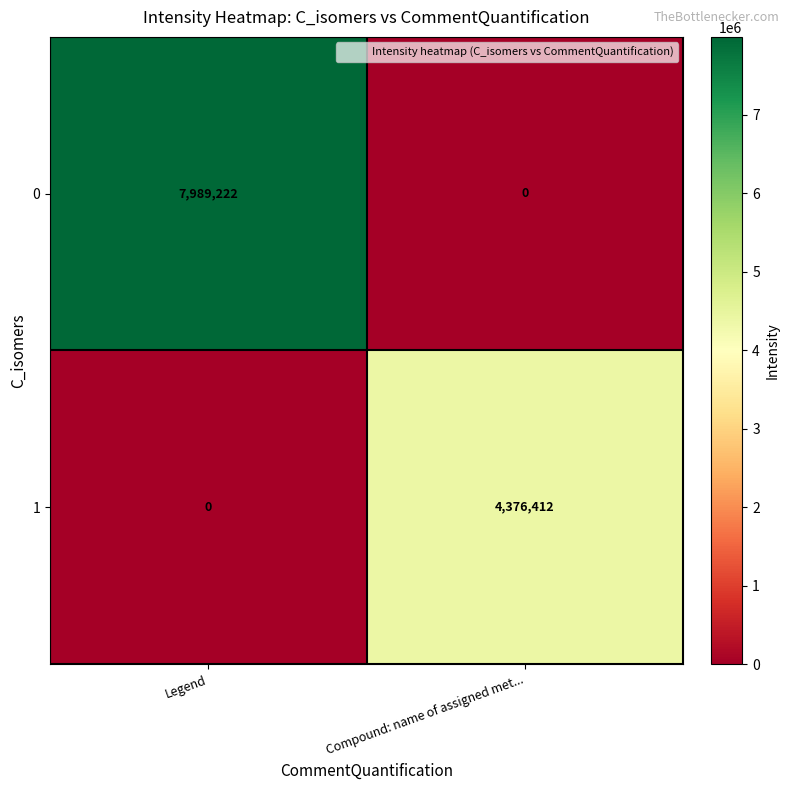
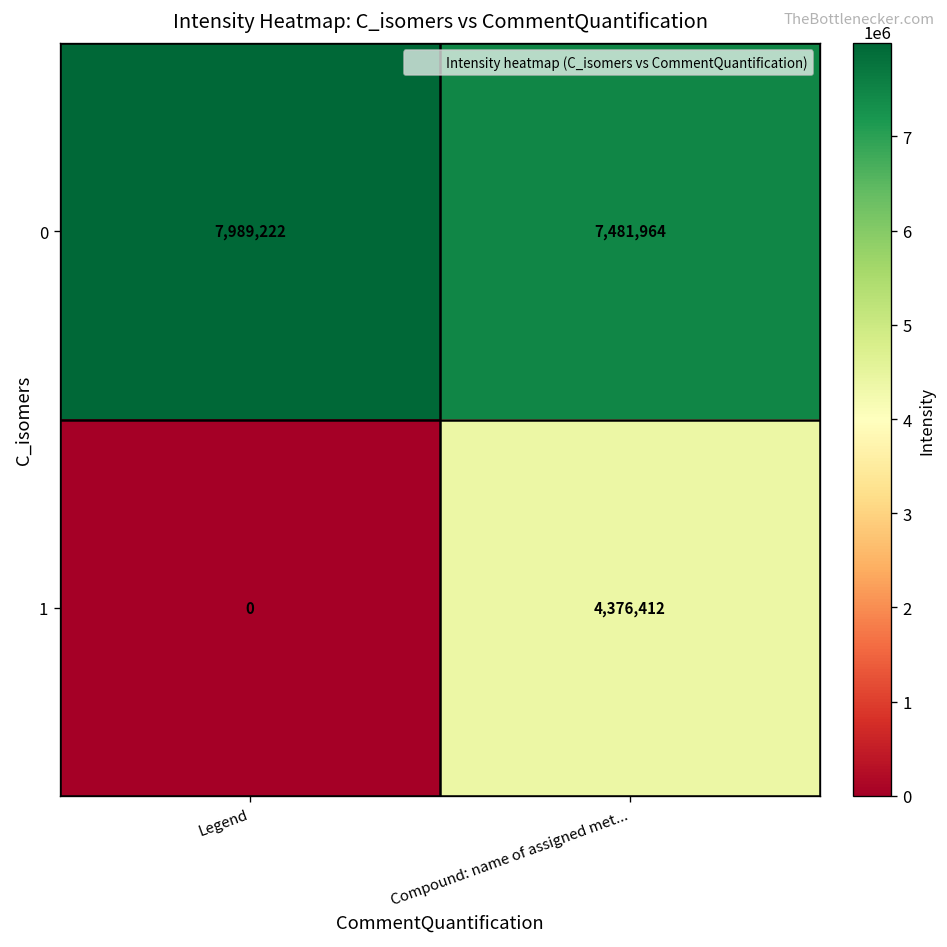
0, Compound: name of assigned met...: 0 -> 7,481,964
